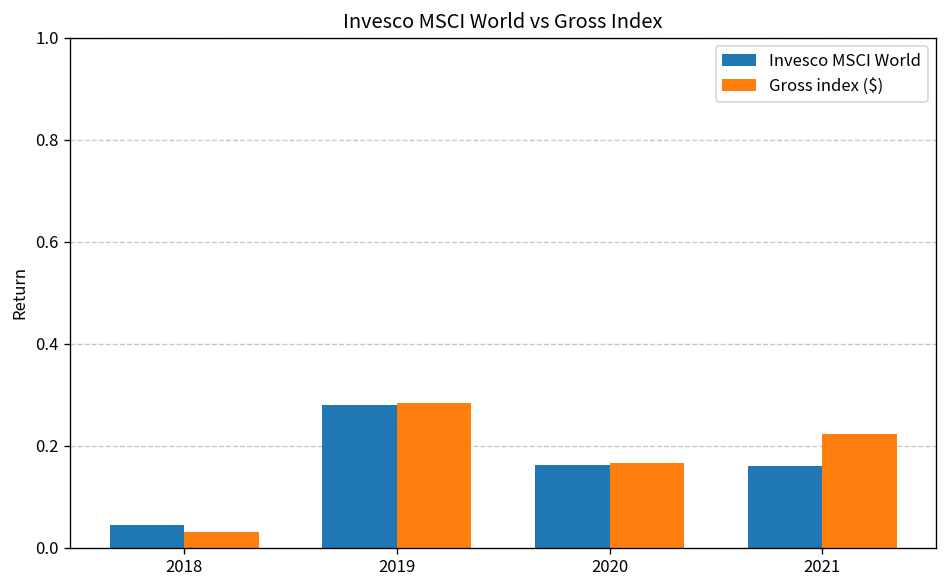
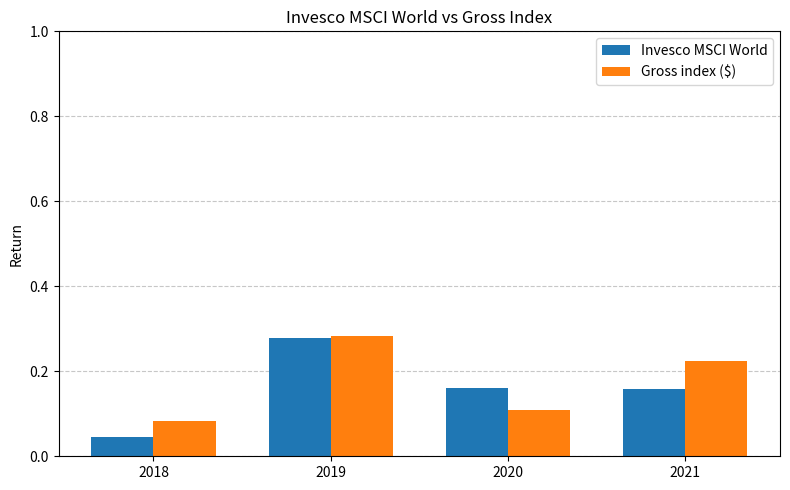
Gross index ($), 2018: 0.03 -> 0.08
Gross index ($), 2020: 0.17 -> 0.11
